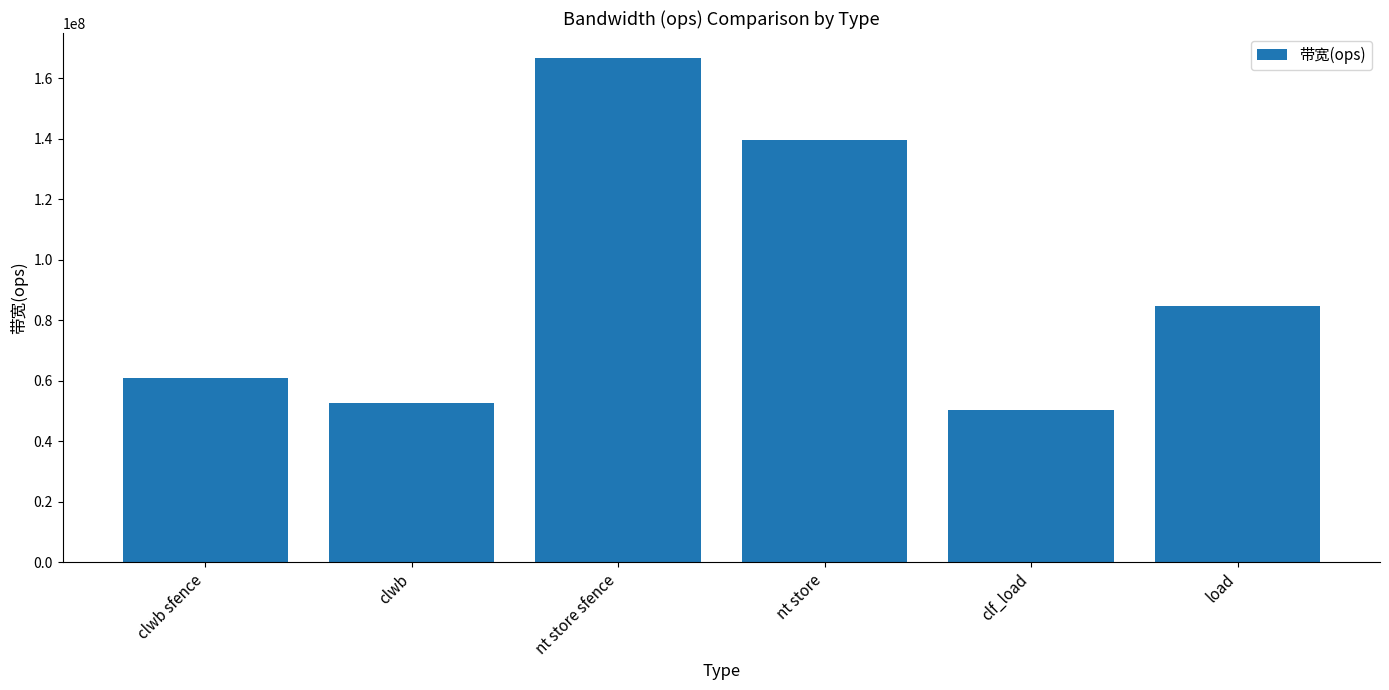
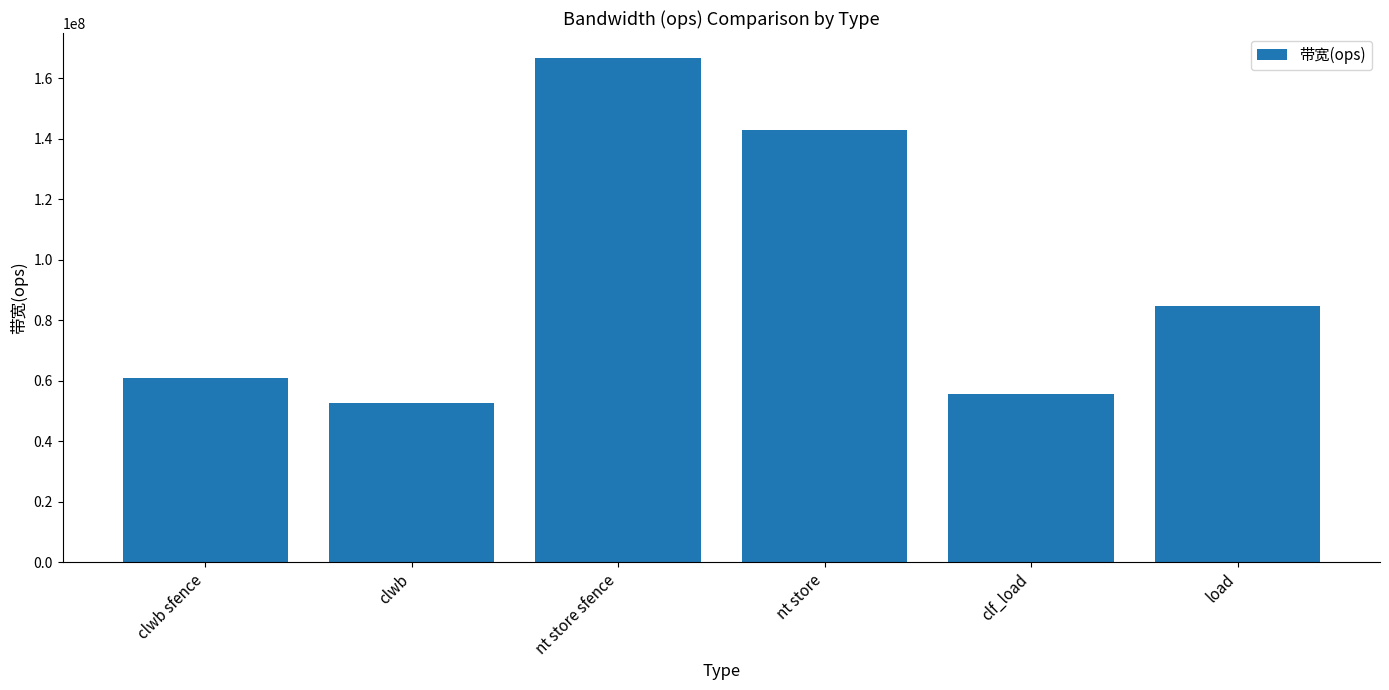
nt store: 140000000 -> 143000000
clf_load: 50000000 -> 56000000
